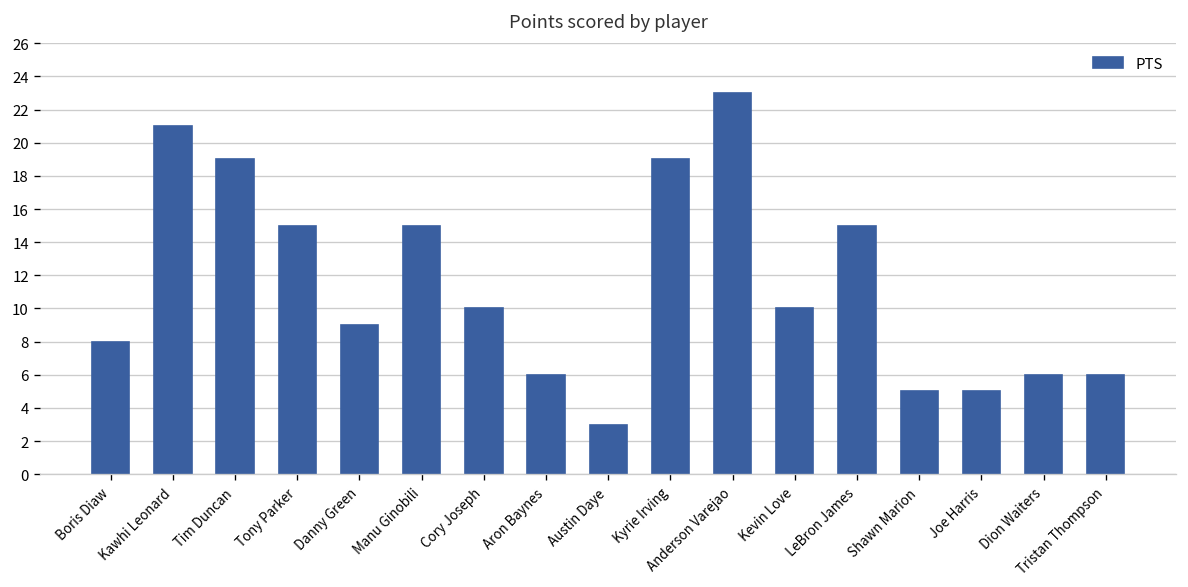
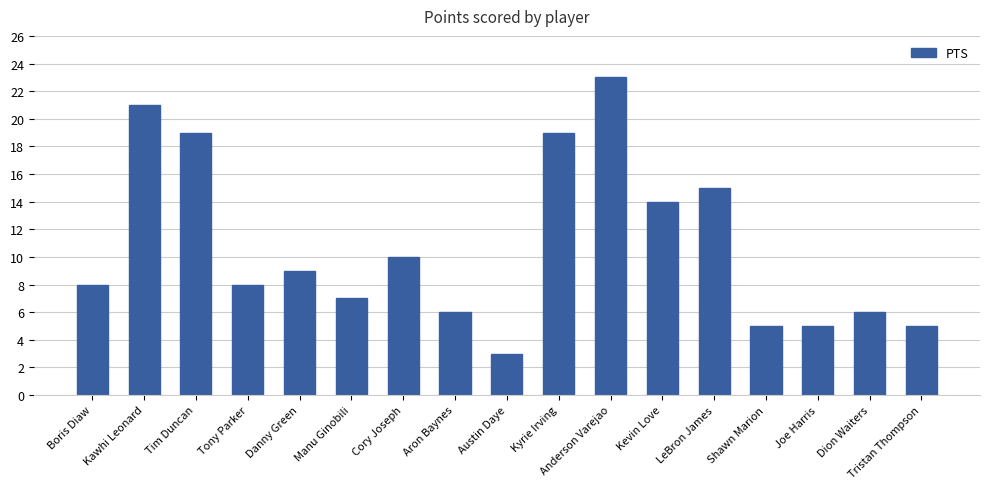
Tony Parker: 15 -> 8
Manu Ginobili: 15 -> 7
Kevin Love: 10 -> 14
Tristan Thompson: 6 -> 5
